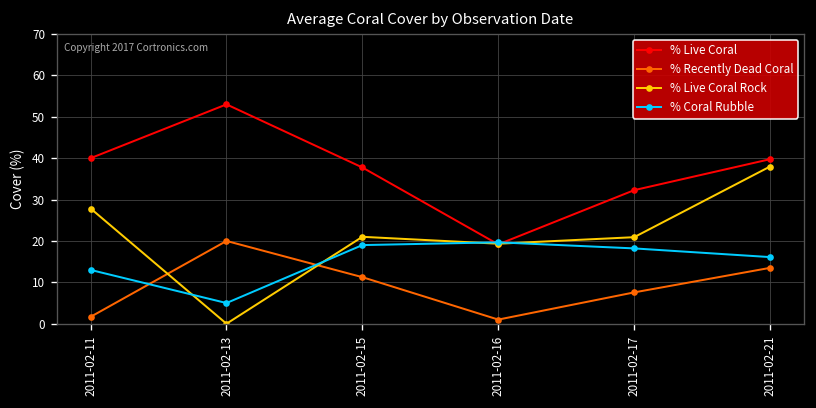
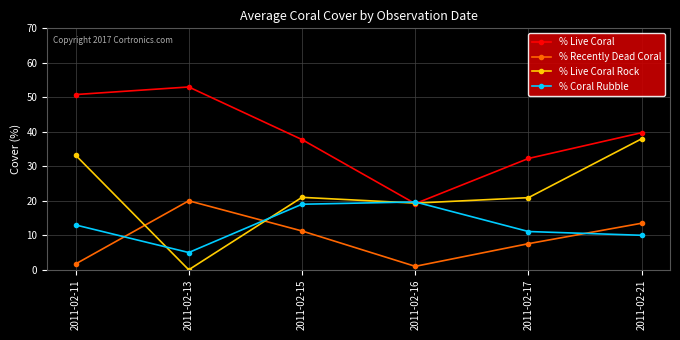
% Live Coral, 2011-02-11: 40 -> 51
% Live Coral Rock, 2011-02-11: 28 -> 33
% Coral Rubble, 2011-02-17: 18 -> 11
% Coral Rubble, 2011-02-21: 16 -> 10
